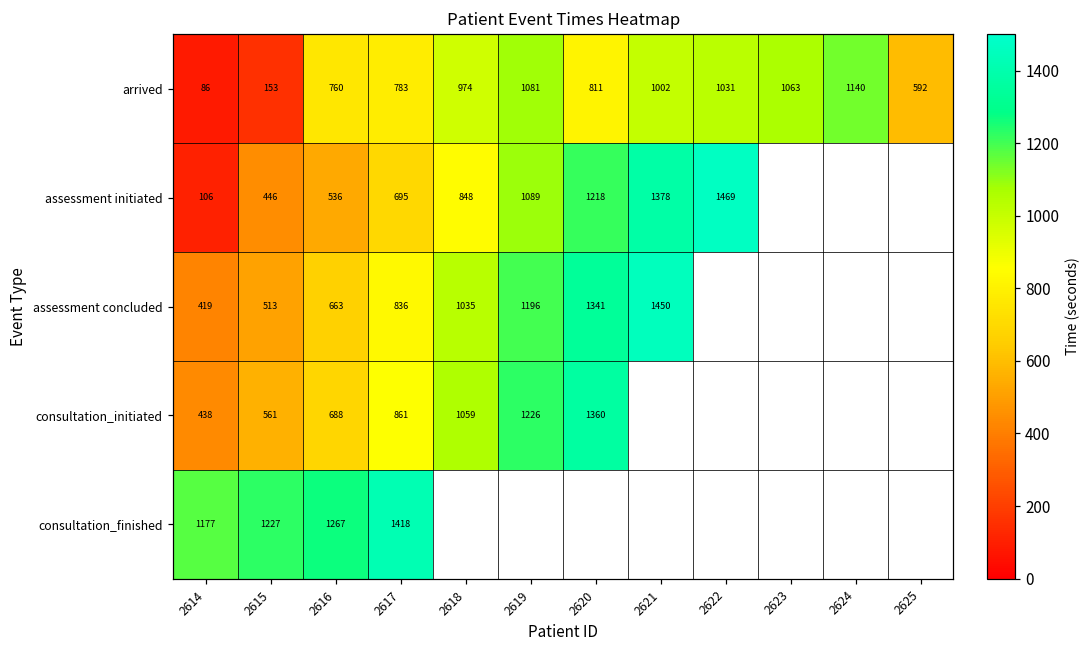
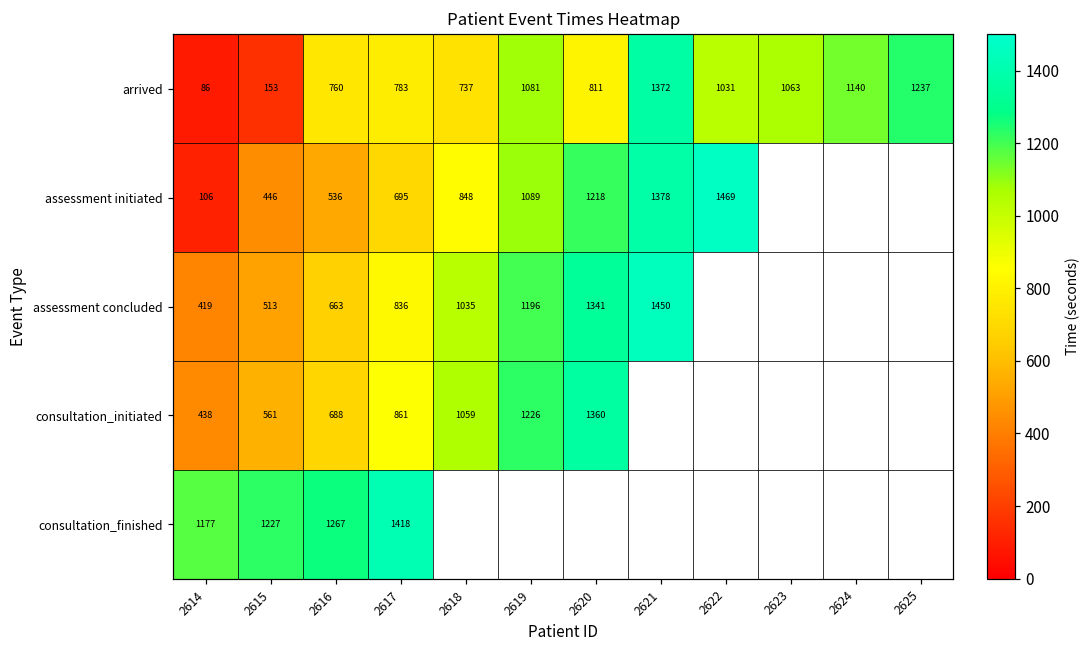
arrived, 2618: 974 -> 737
arrived, 2621: 1002 -> 1372
arrived, 2625: 592 -> 1237
